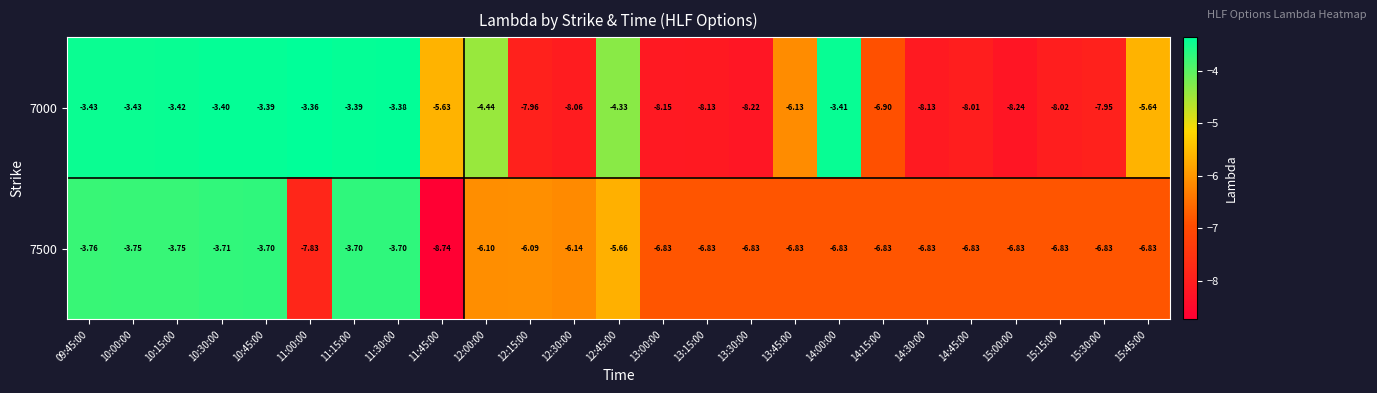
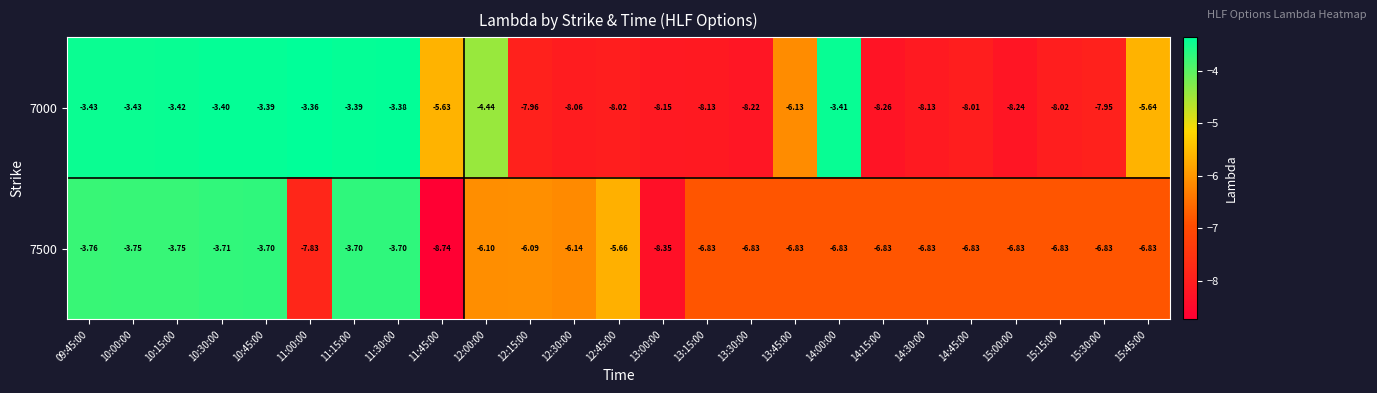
7000, 12:45:00: -4.33 -> -8.02
7000, 14:15:00: -6.90 -> -8.26
7500, 13:00:00: -6.83 -> -8.35
